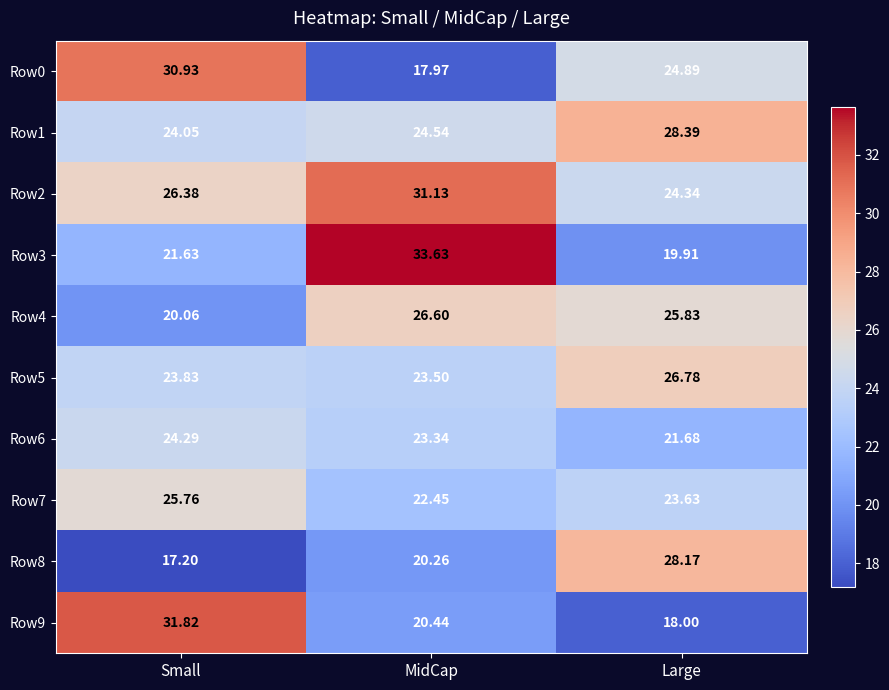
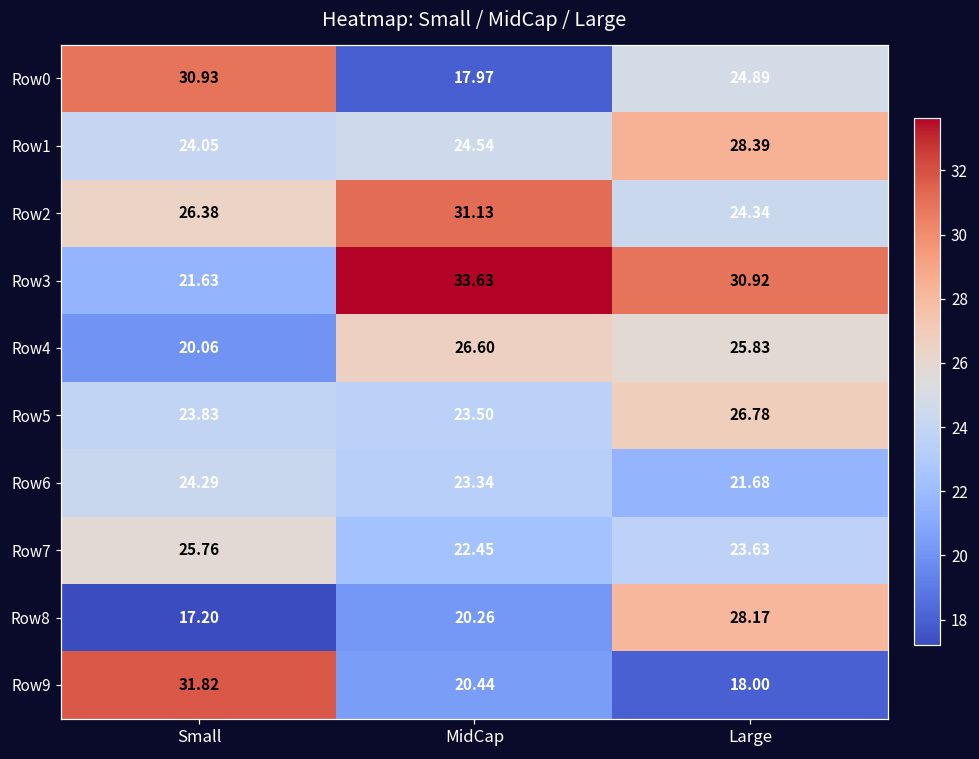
Row3, Large: 19.91 -> 30.92
